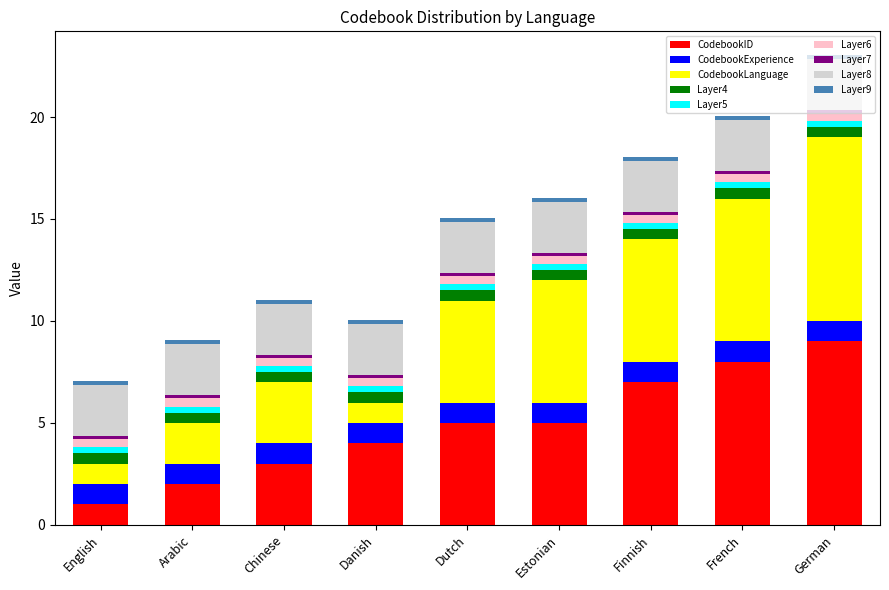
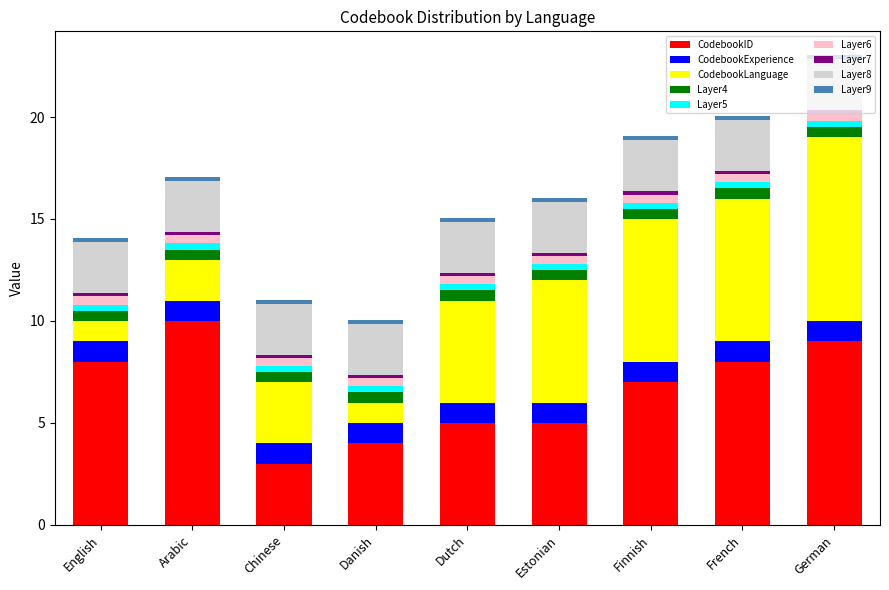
CodebookID, English: 1 -> 8
CodebookID, Arabic: 2 -> 10
CodebookLanguage, Finnish: 6 -> 7
